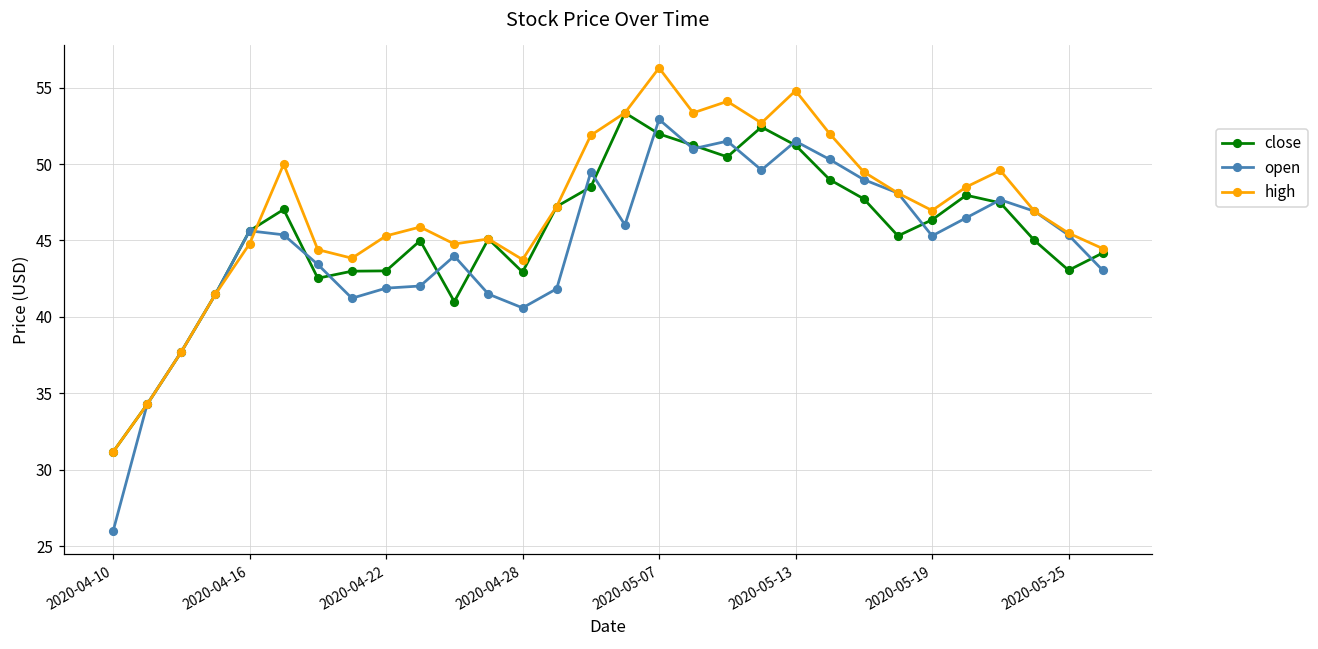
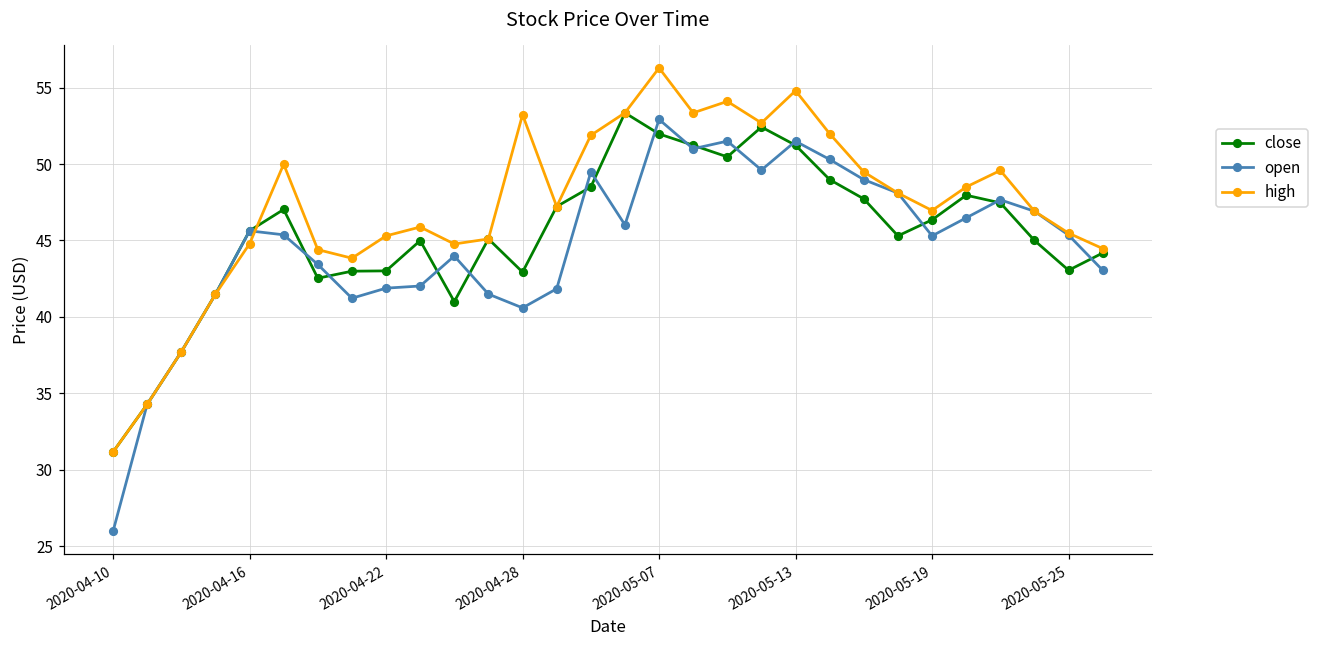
high, 2020-04-28: 43.8 -> 53.2
